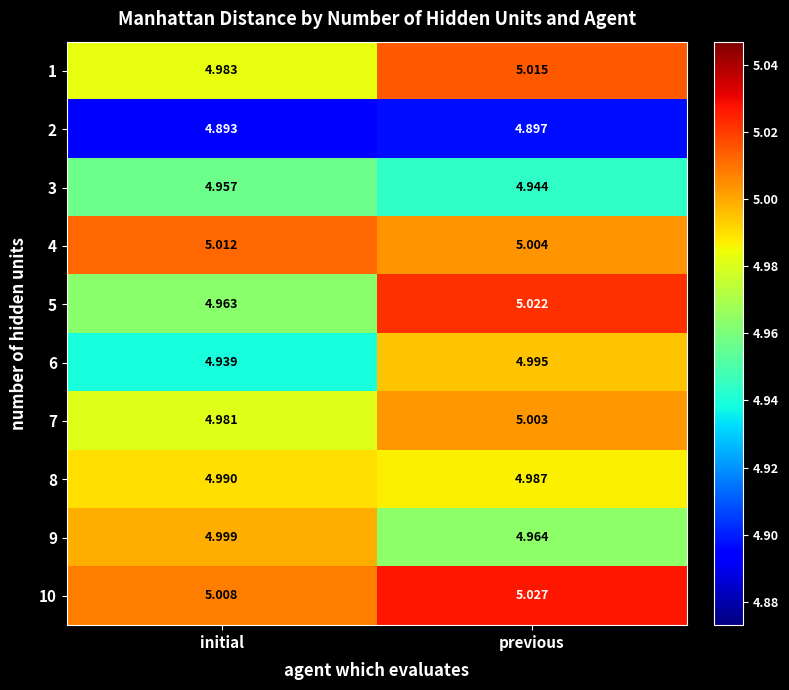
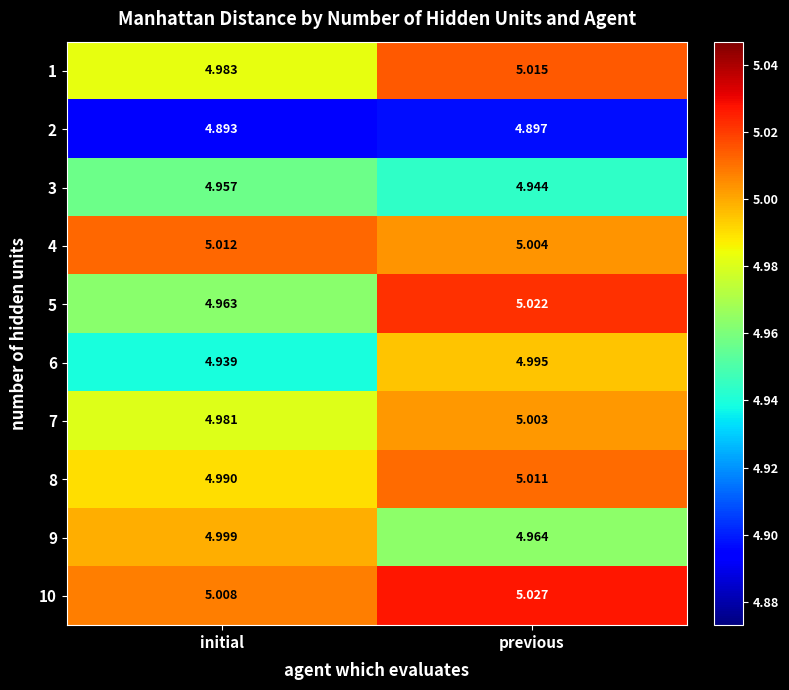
8, previous: 4.987 -> 5.011
